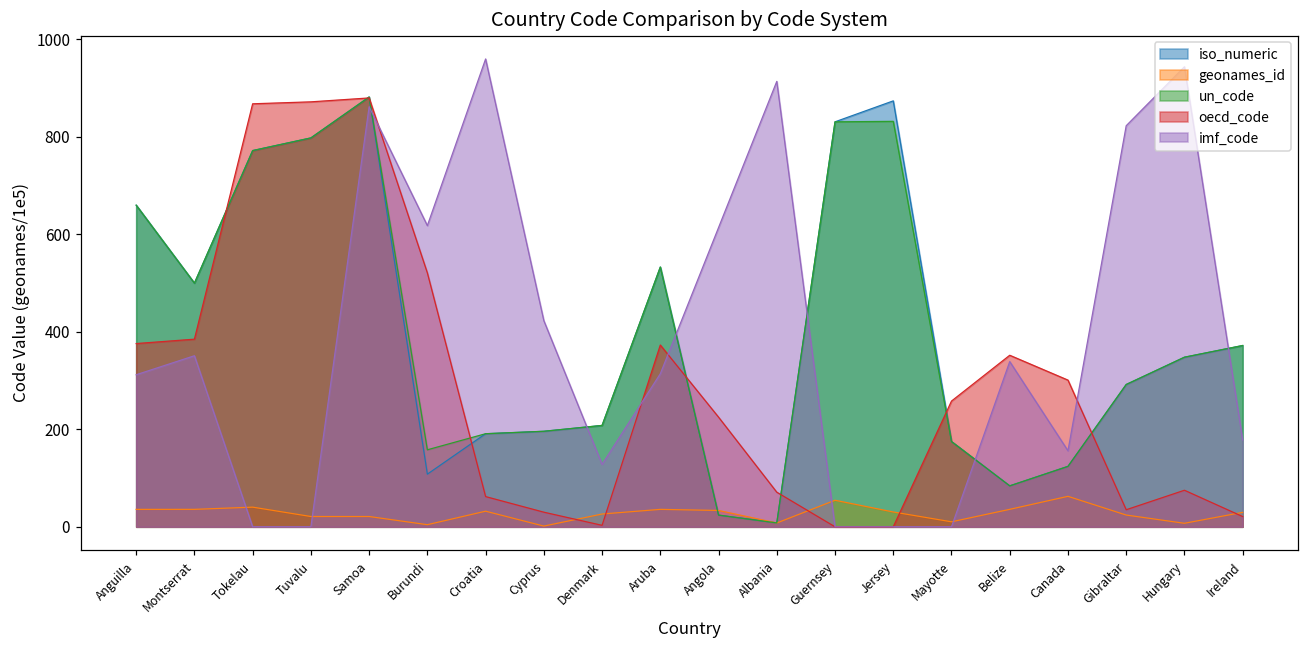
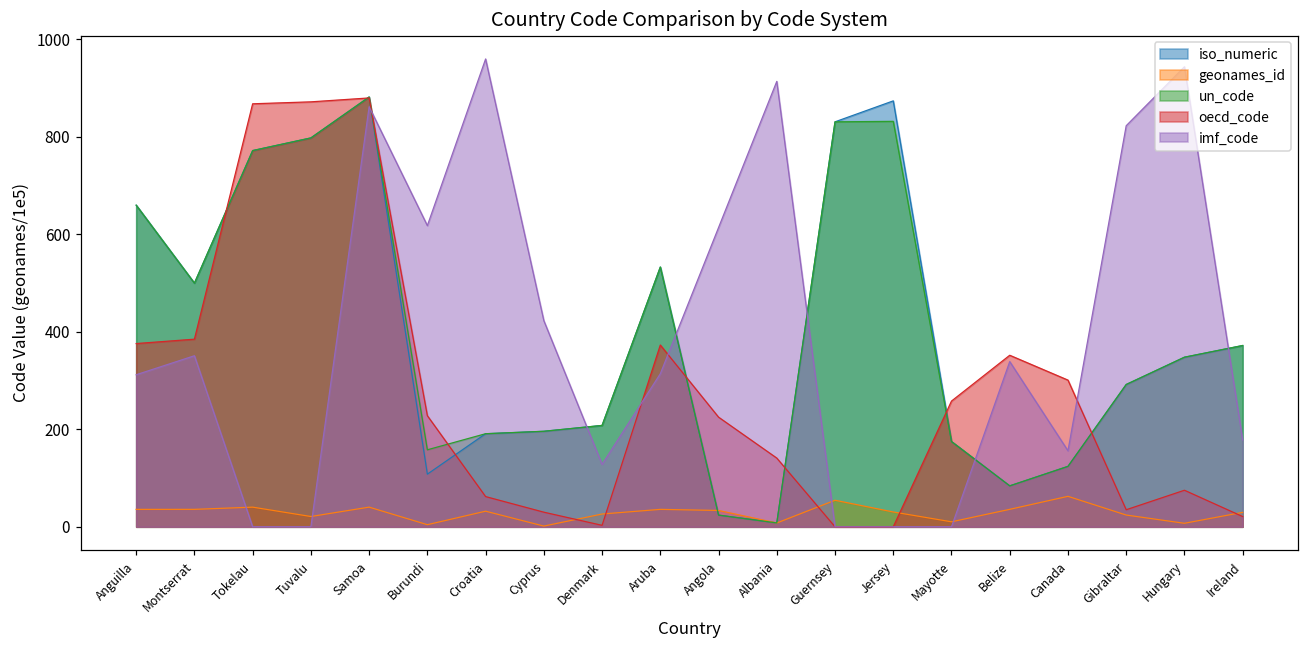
geonames_id, Samoa: 20 -> 40
oecd_code, Burundi: 520 -> 230
oecd_code, Albania: 70 -> 140
